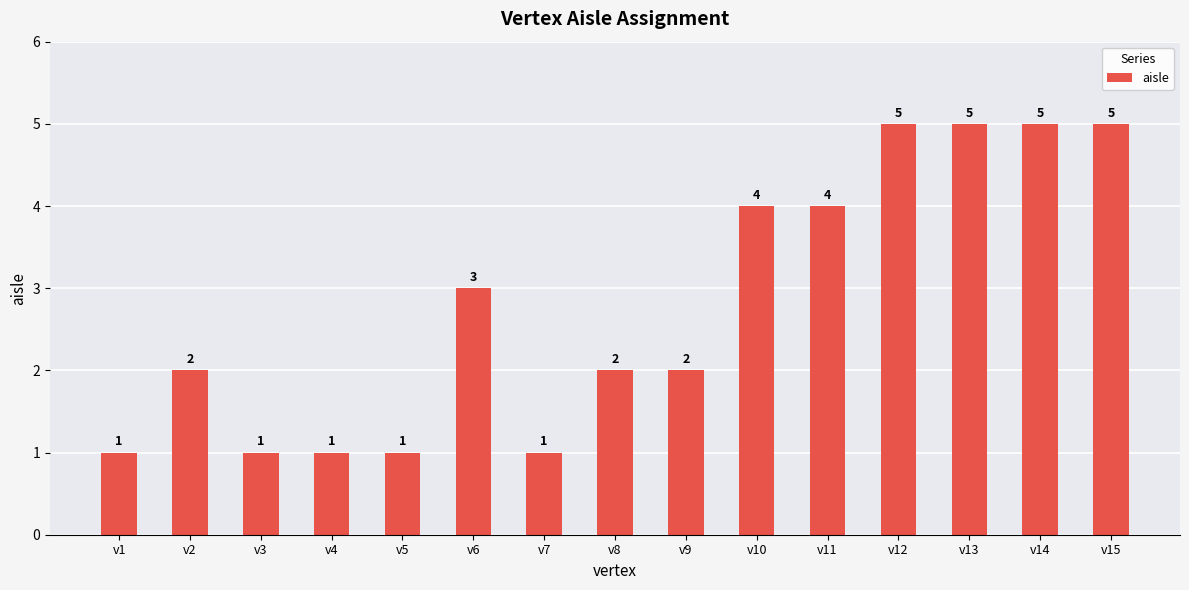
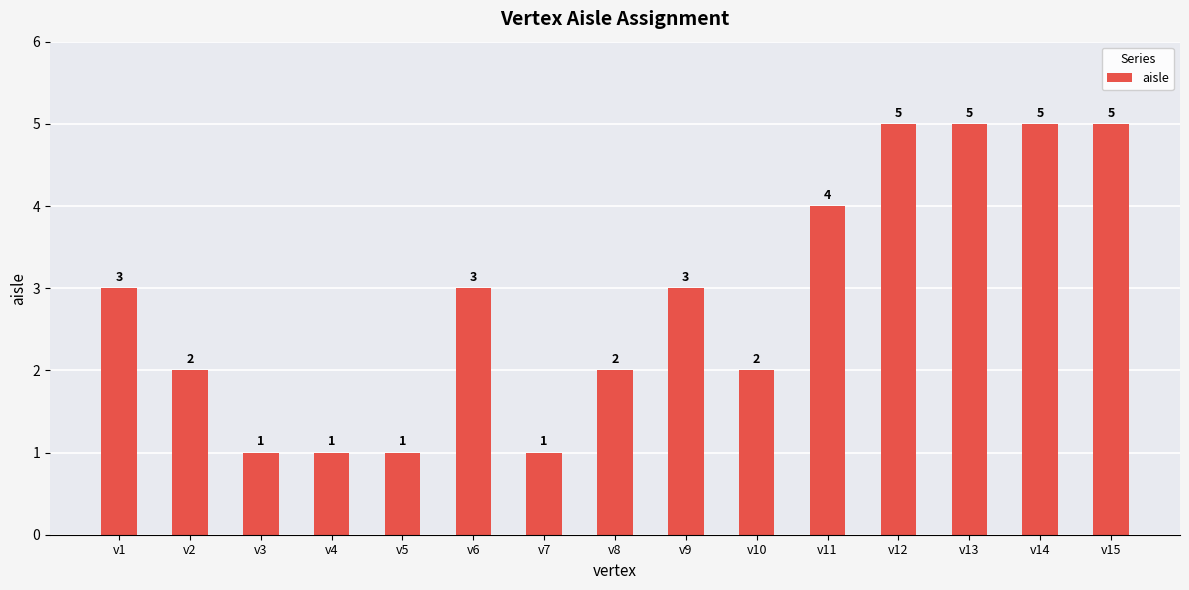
v1: 1 -> 3
v9: 2 -> 3
v10: 4 -> 2
